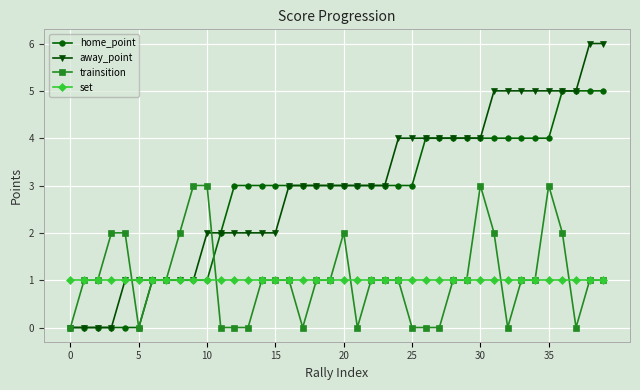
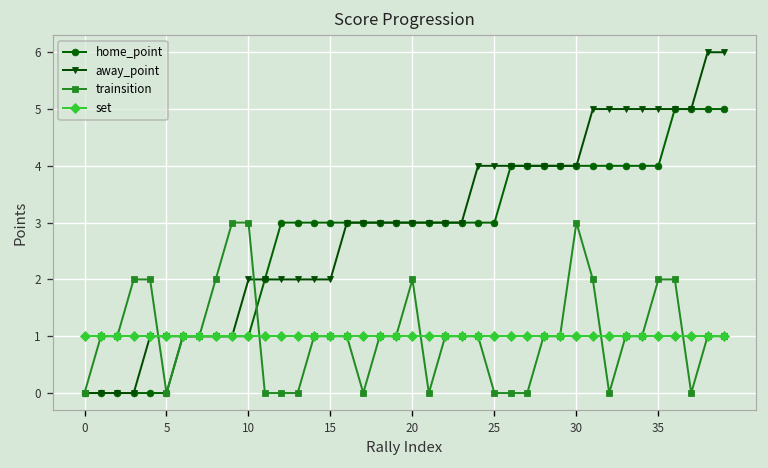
trainsition, 35: 3 -> 2
